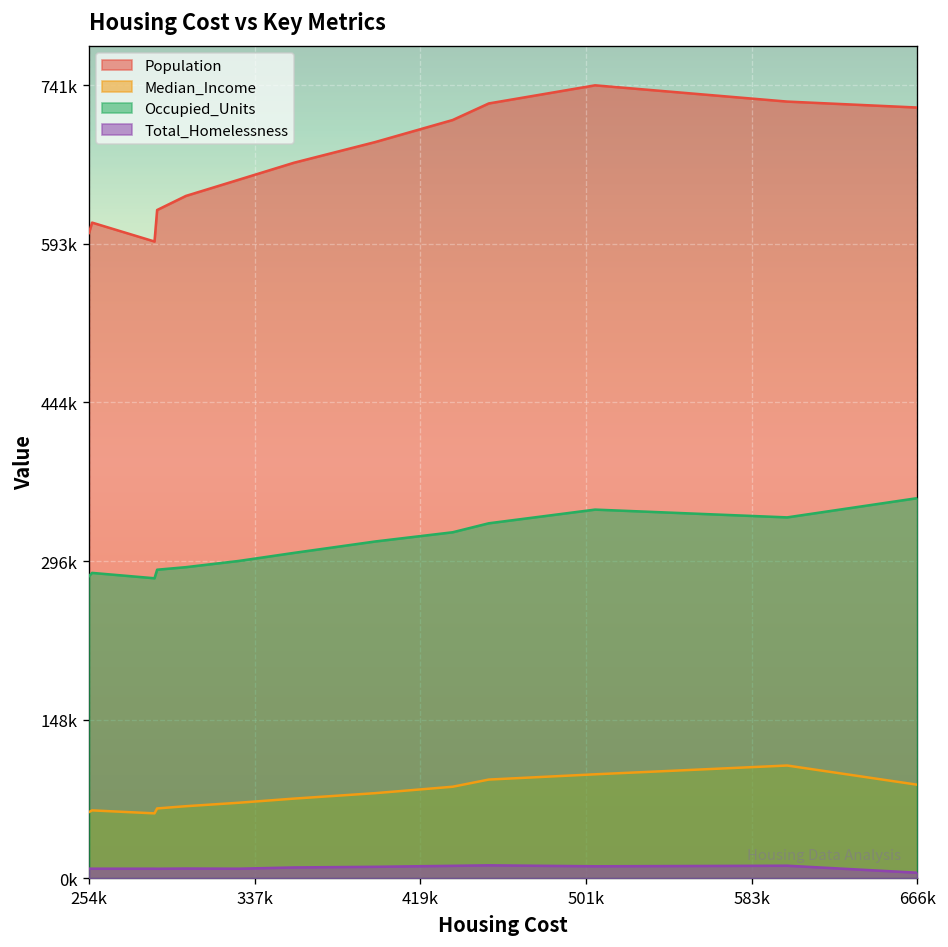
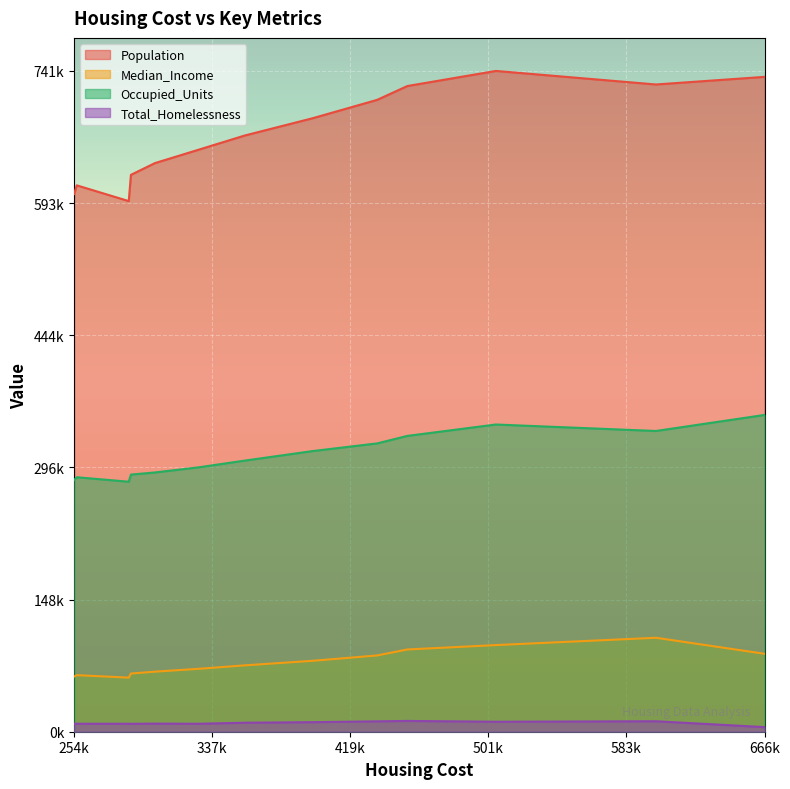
Population, 666k: 720000 -> 730000
